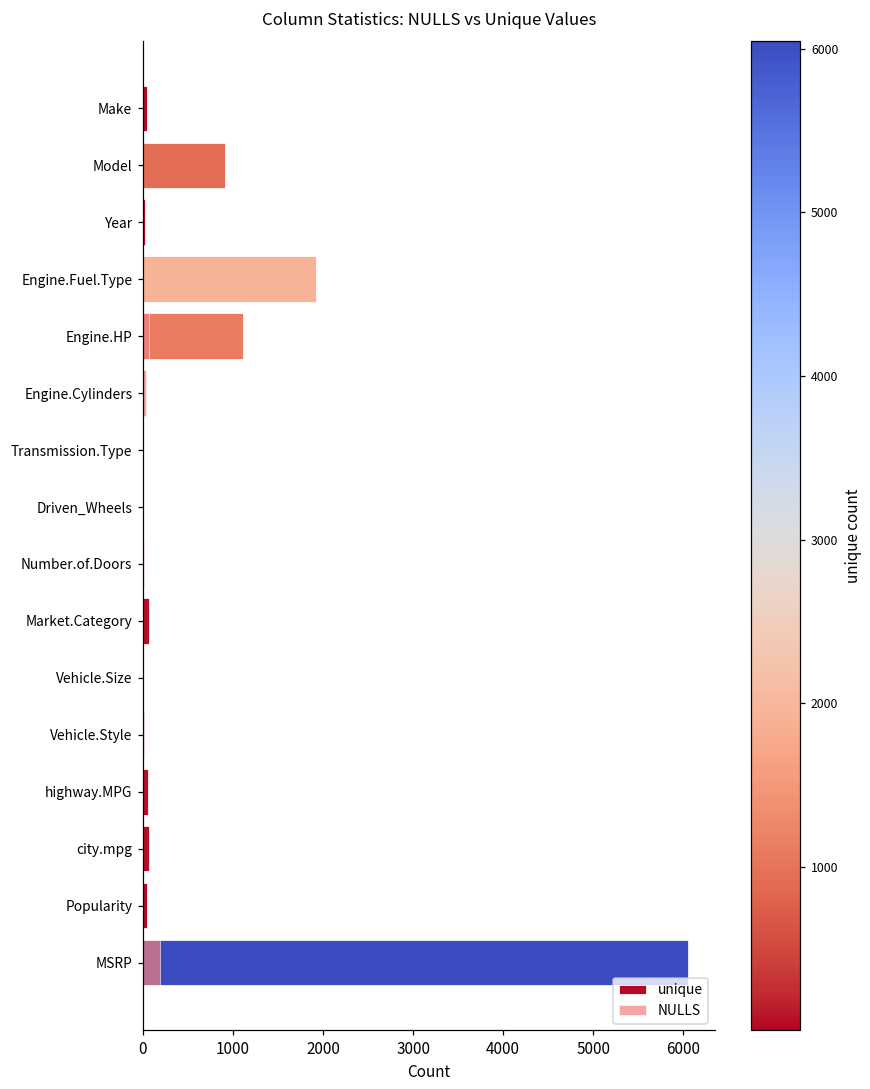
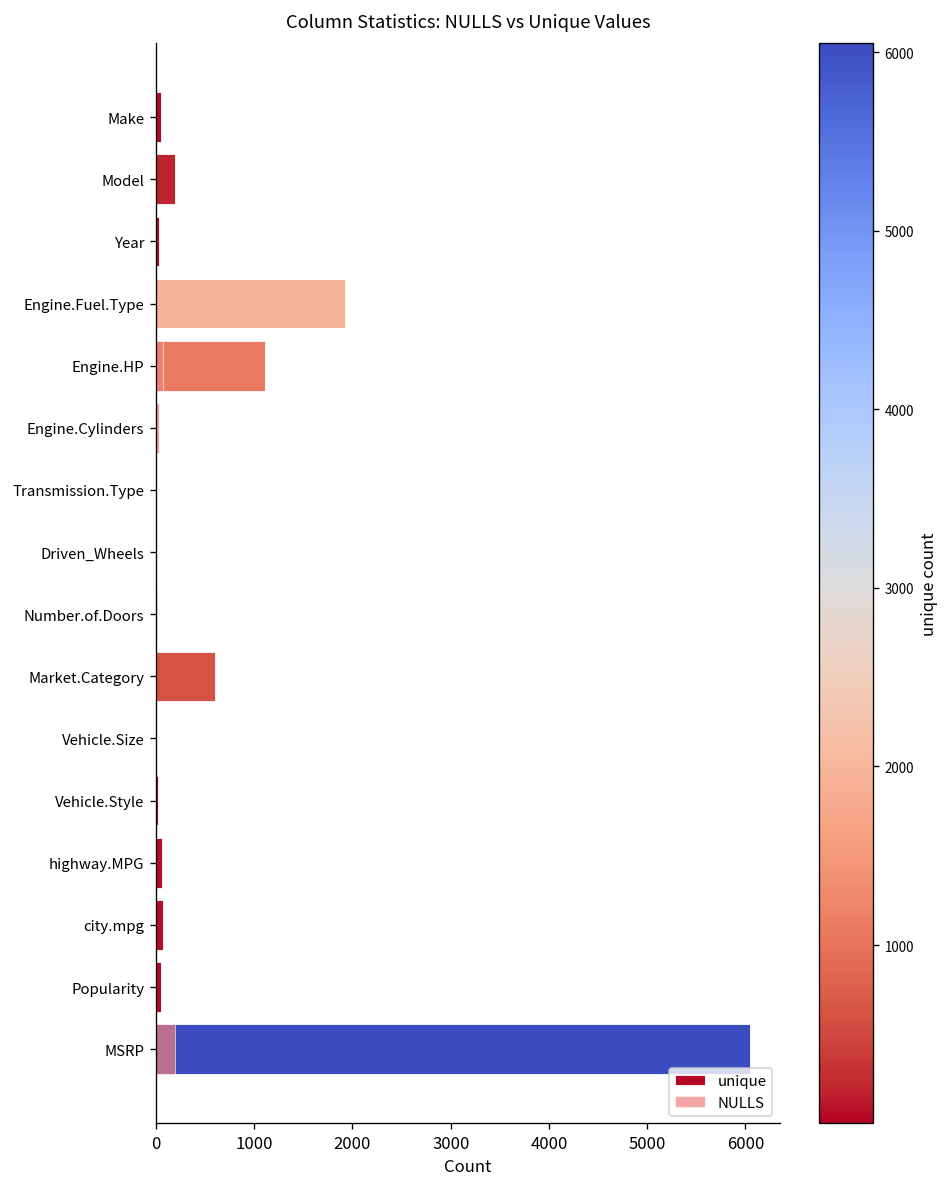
unique, Model: 900 -> 200
unique, Market.Category: 100 -> 600
